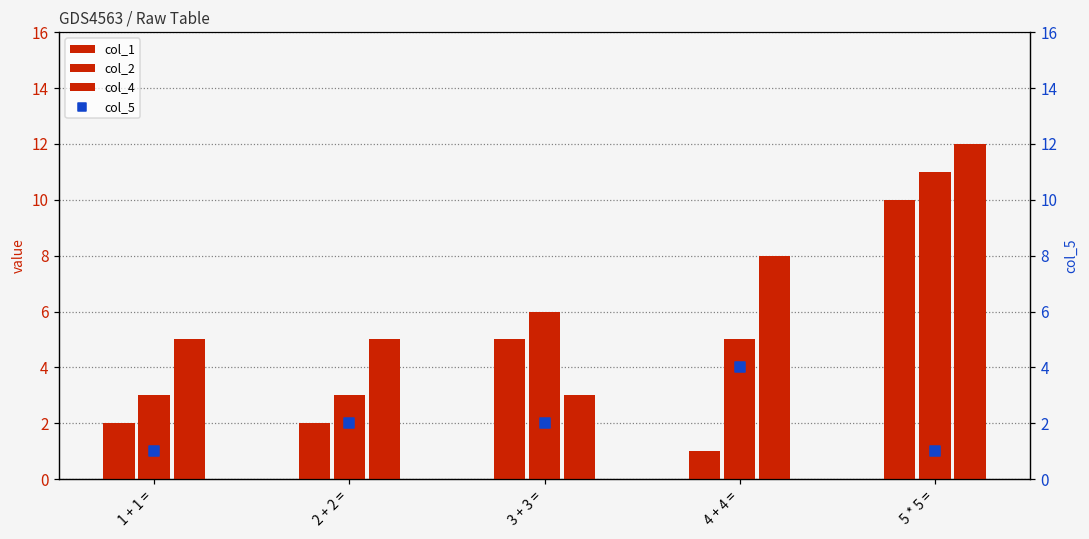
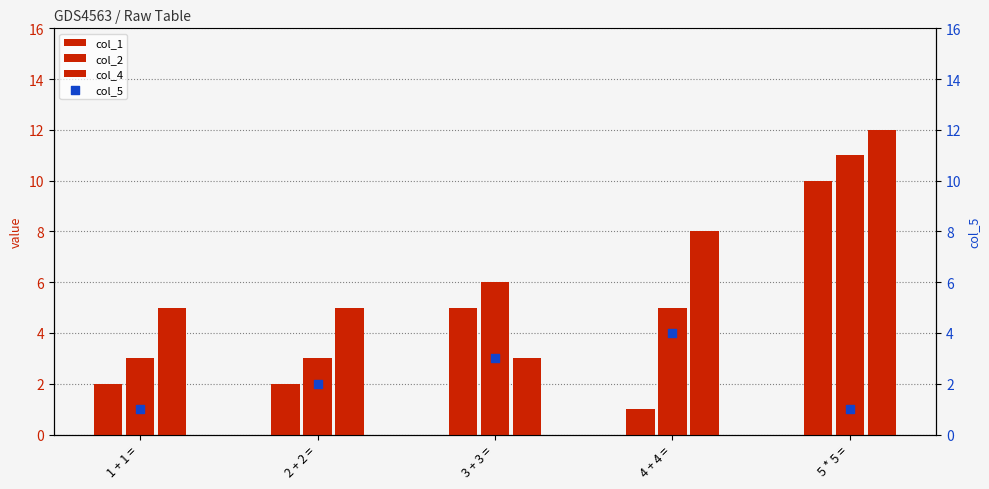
col_5, 3 + 3 =: 2 -> 3
